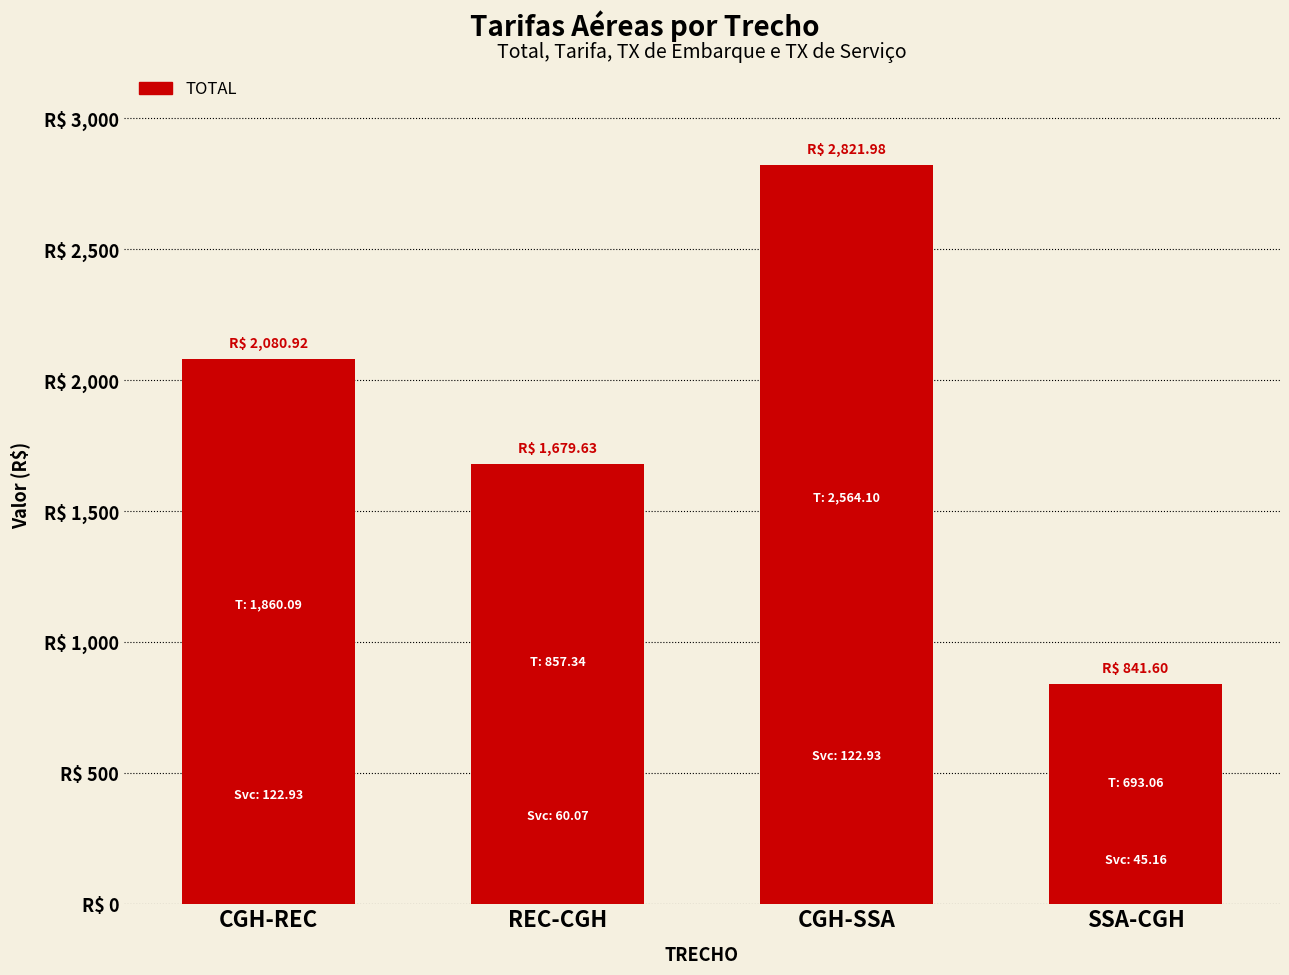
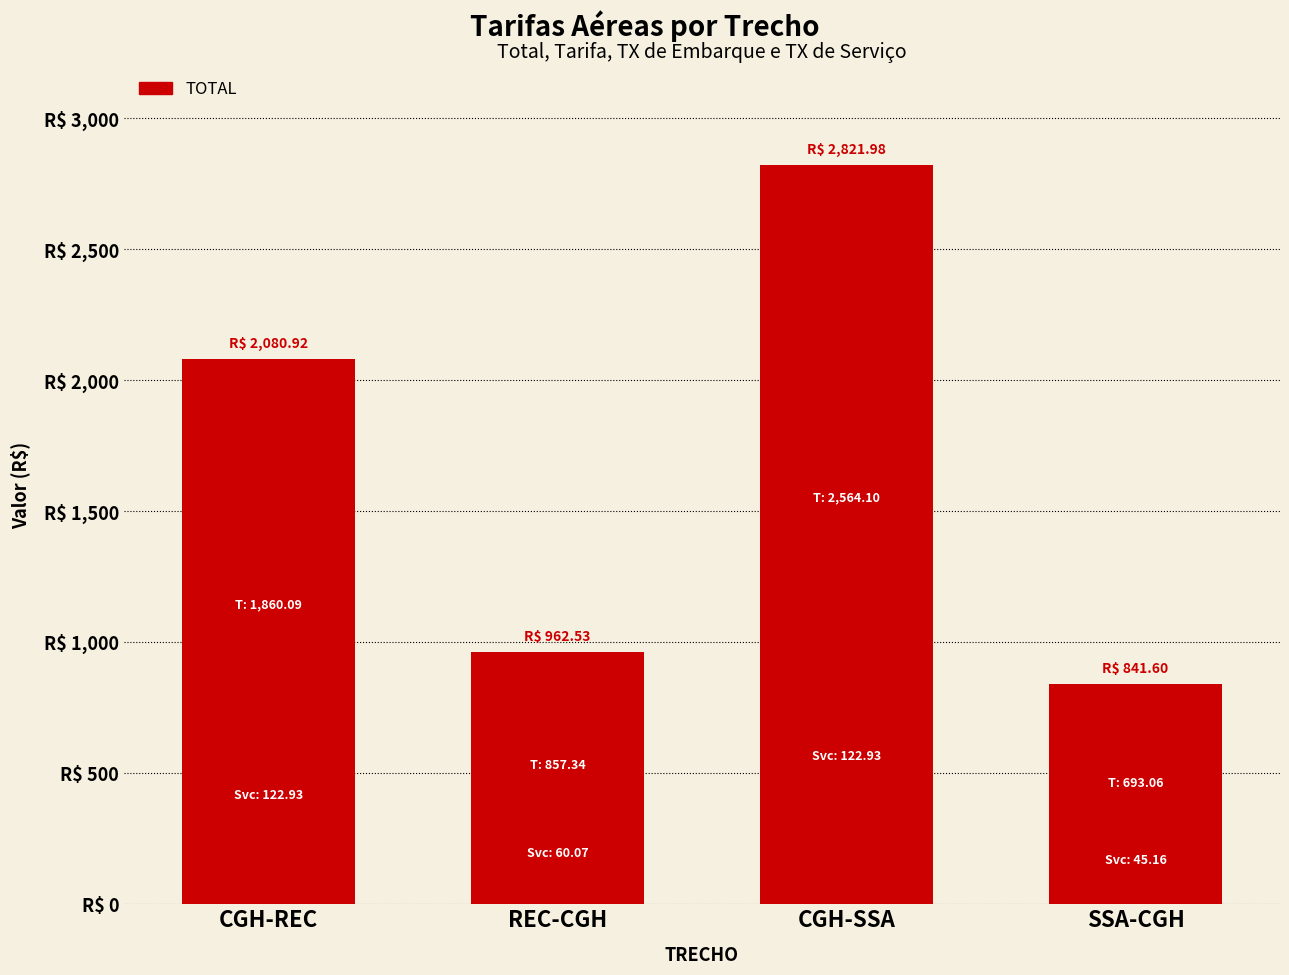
REC-CGH: 1,679.63 -> 962.53
